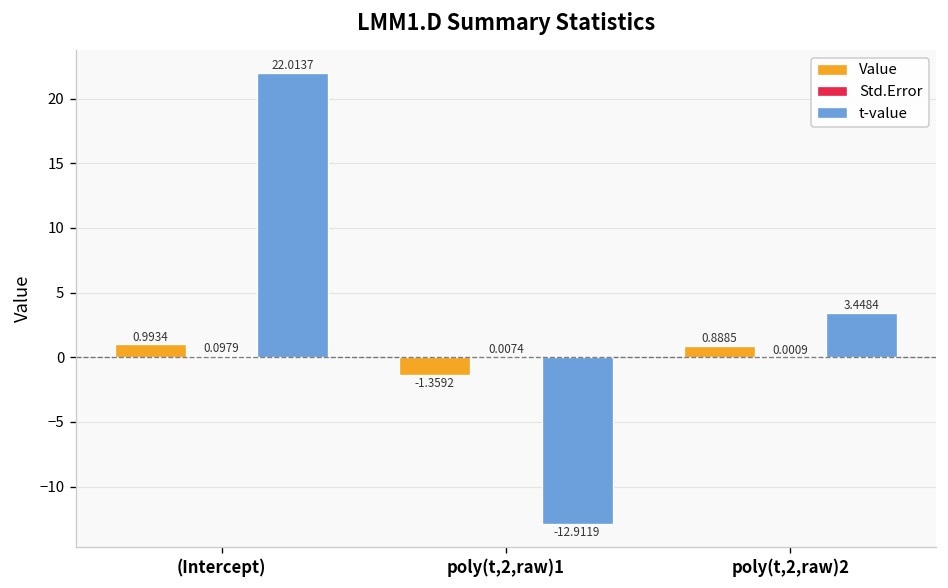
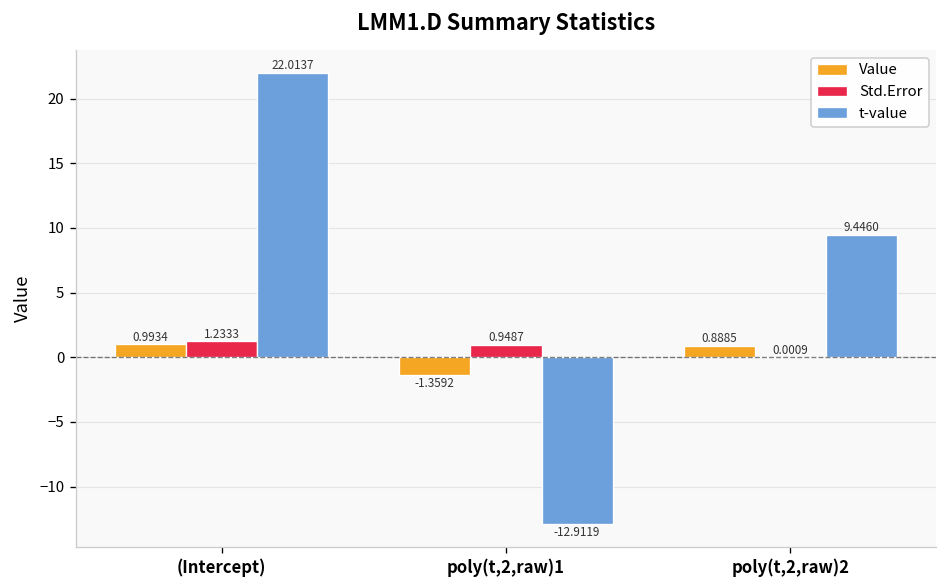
Std.Error, (Intercept): 0.0979 -> 1.2333
Std.Error, poly(t,2,raw)1: 0.0074 -> 0.9487
t-value, poly(t,2,raw)2: 3.4484 -> 9.4460
